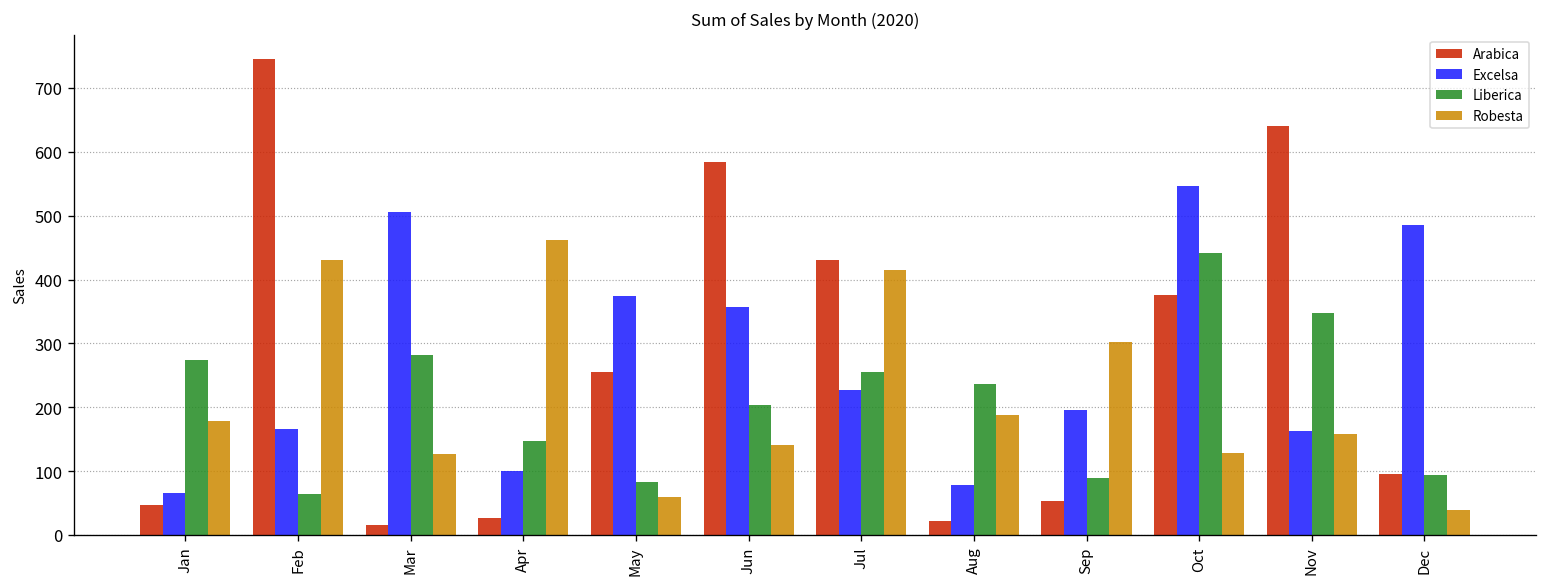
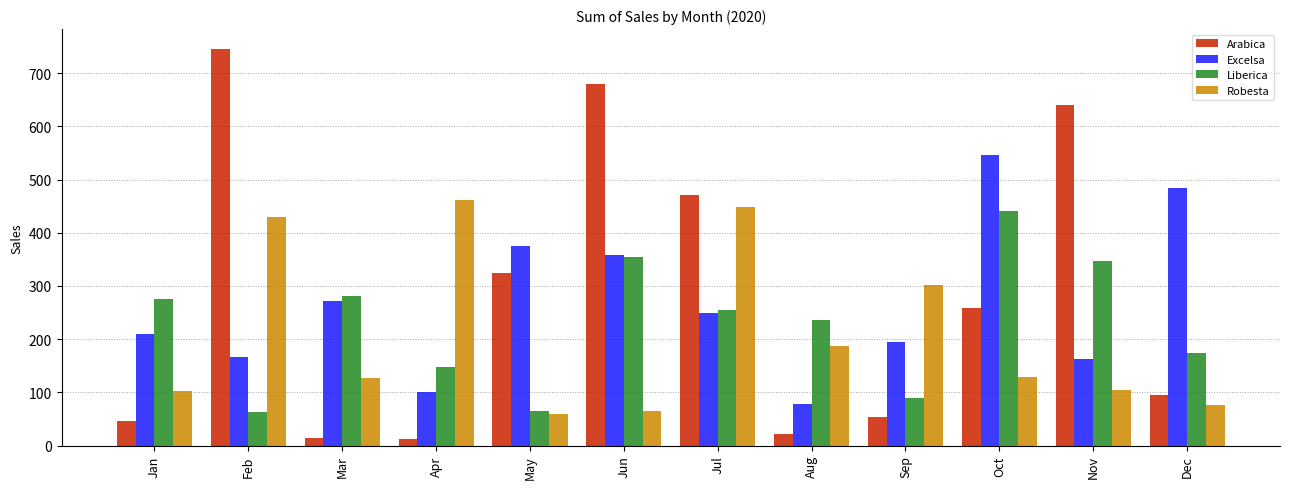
Excelsa, Jan: 70 -> 210
Robesta, Jan: 180 -> 100
Excelsa, Mar: 510 -> 270
Arabica, Apr: 30 -> 10
Arabica, May: 260 -> 320
Liberica, May: 80 -> 70
Arabica, Jun: 580 -> 680
Liberica, Jun: 200 -> 360
Robesta, Jun: 140 -> 70
Arabica, Jul: 430 -> 470
Excelsa, Jul: 230 -> 250
Robesta, Jul: 410 -> 450
Arabica, Oct: 380 -> 260
Robesta, Nov: 160 -> 100
Liberica, Dec: 90 -> 170
Robesta, Dec: 40 -> 80
